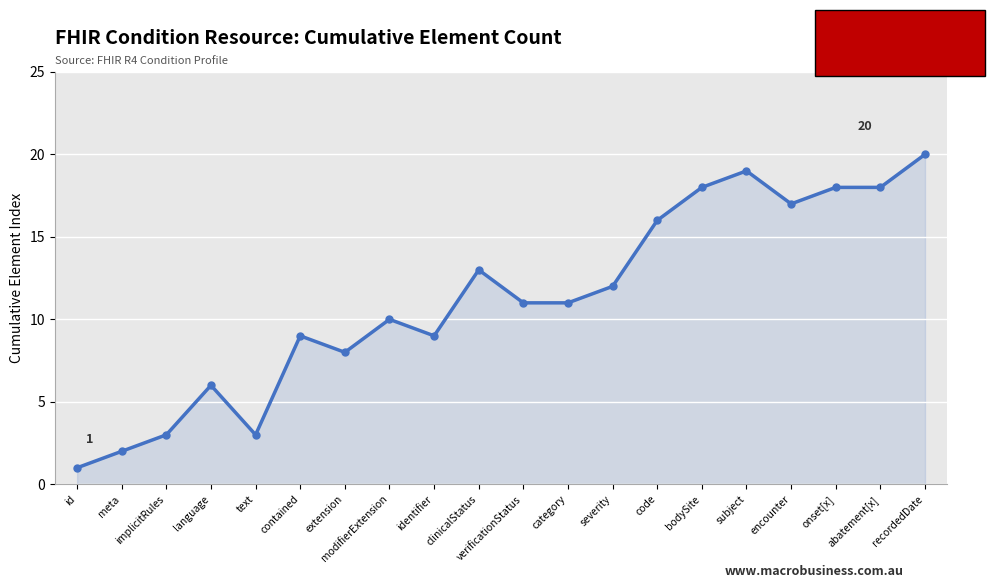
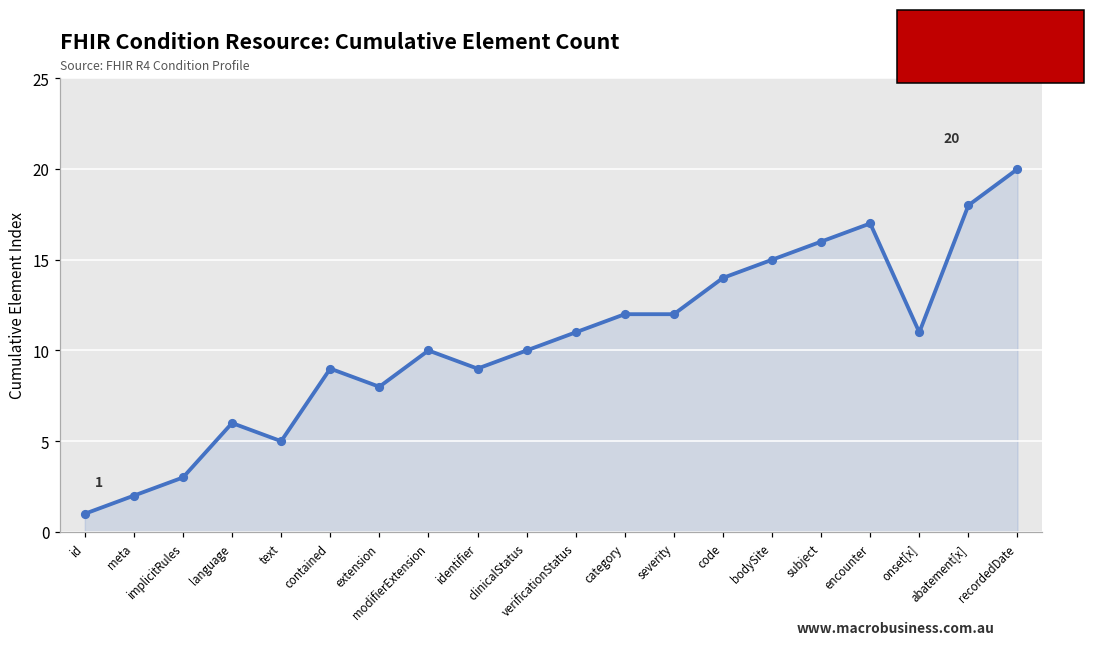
text: 3 -> 5
clinicalStatus: 13 -> 10
category: 11 -> 12
code: 16 -> 14
bodySite: 18 -> 15
subject: 19 -> 16
onset[x]: 18 -> 11
